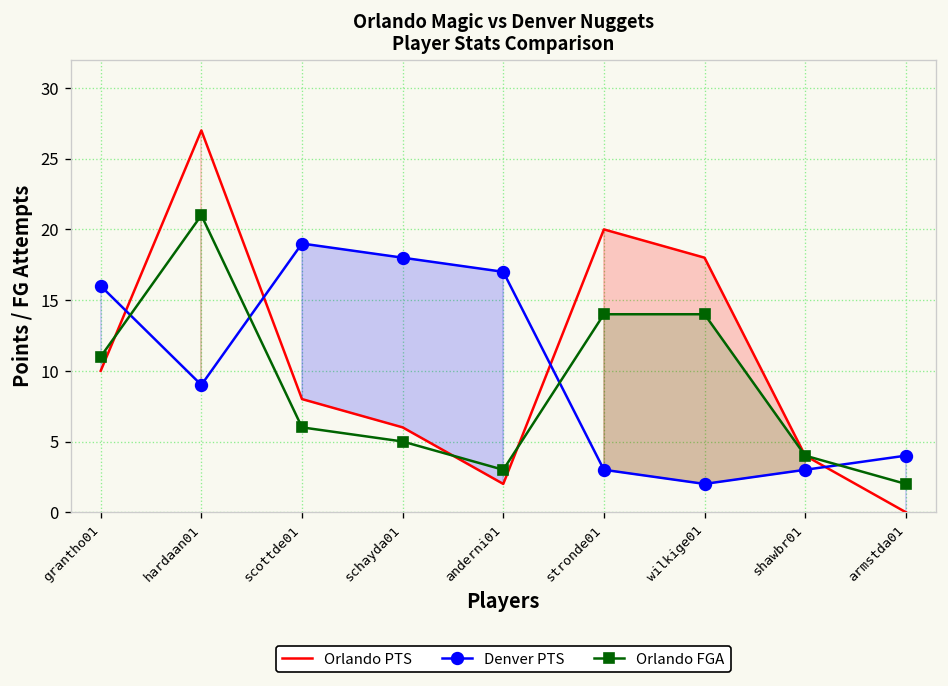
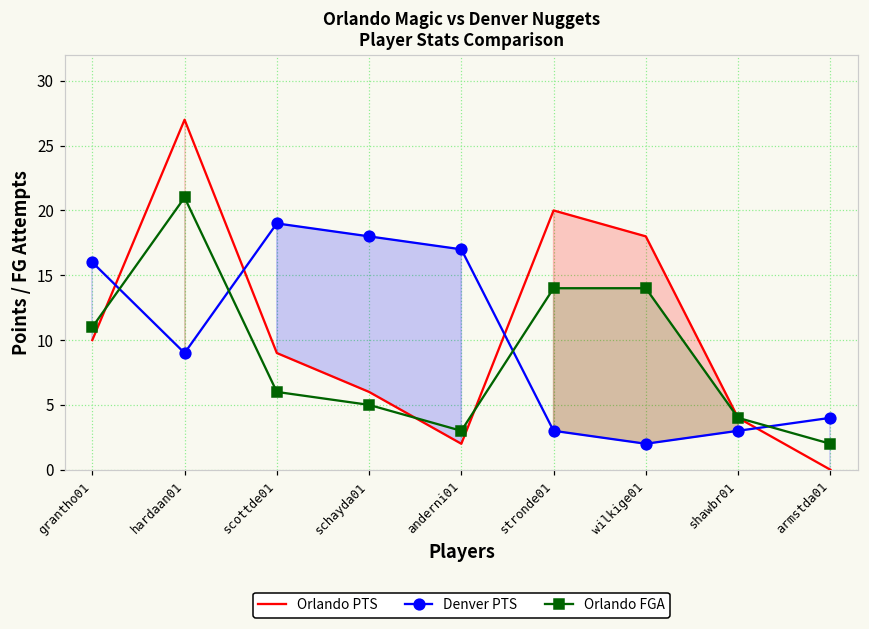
Orlando PTS, scottde01: 8 -> 9
